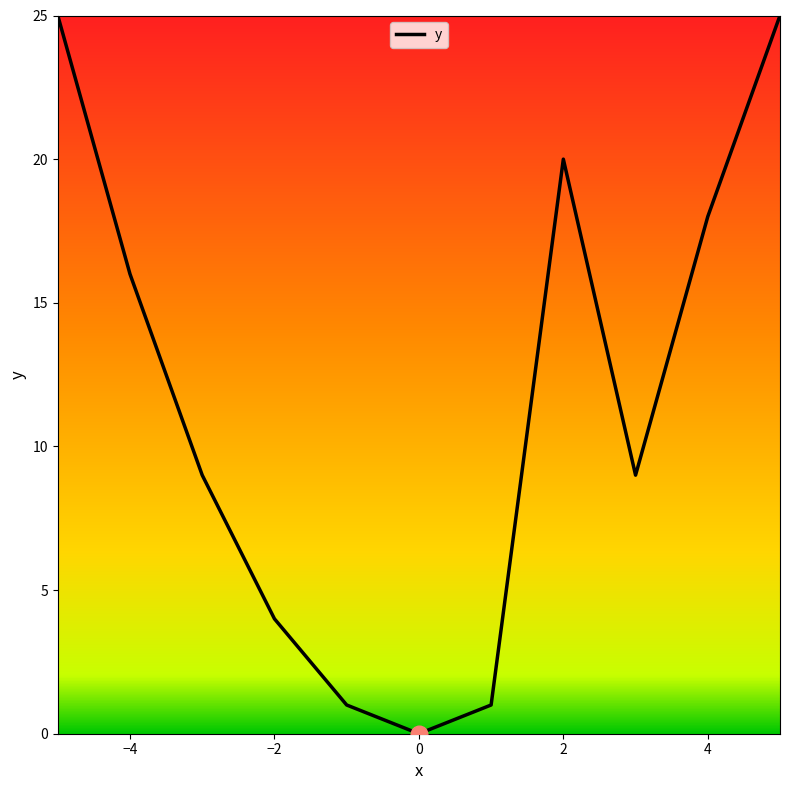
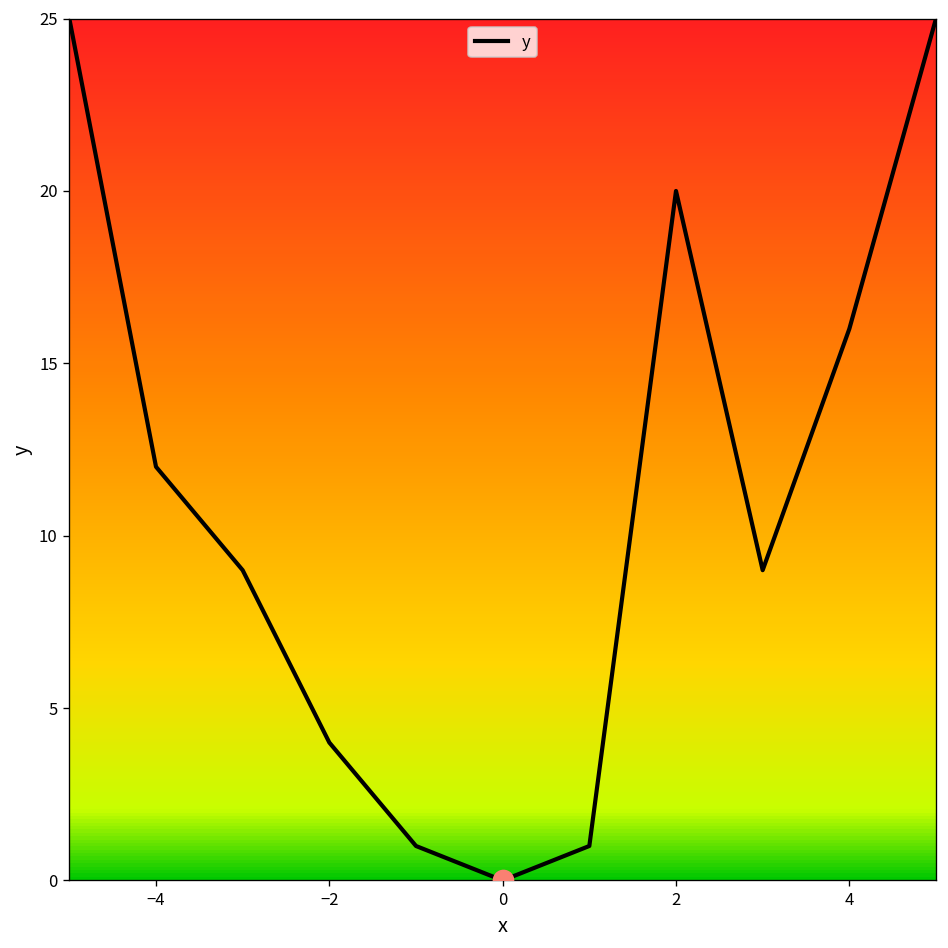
y, −4: 16 -> 12
y, 4: 18 -> 16
